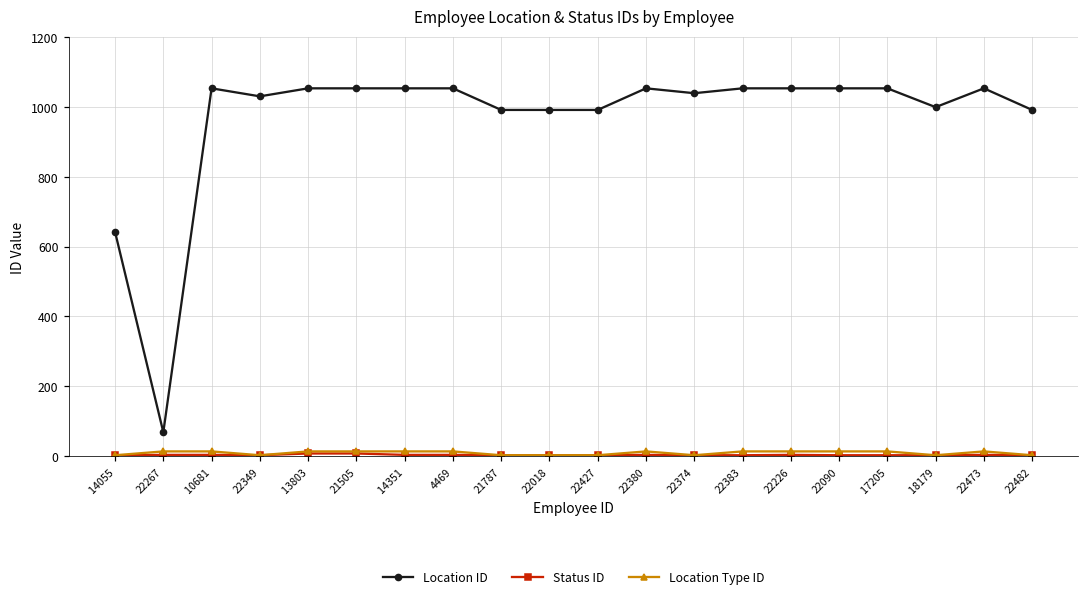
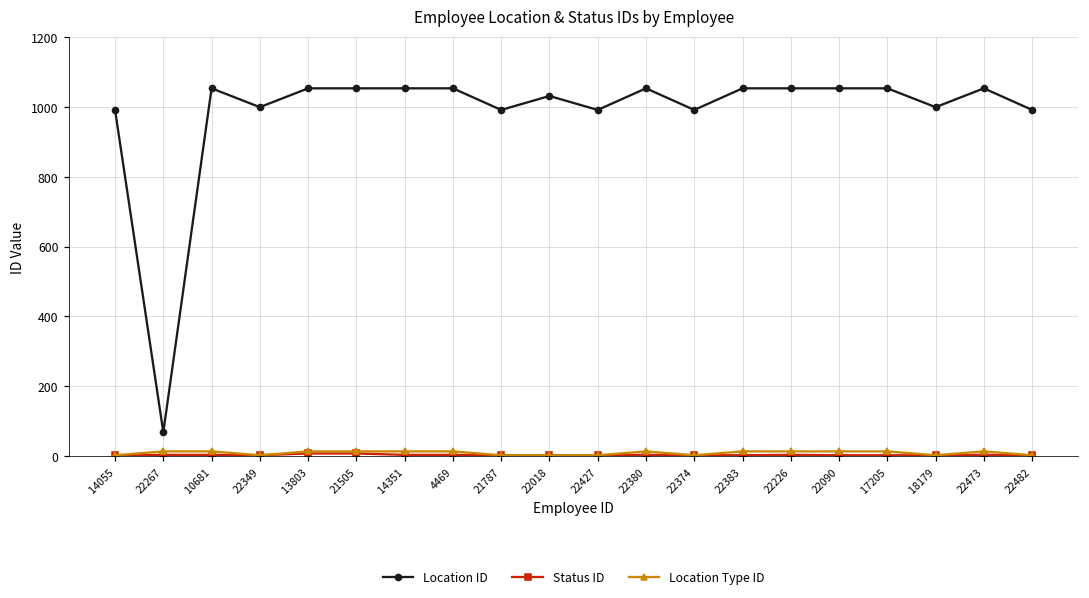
Location ID, 14055: 640 -> 990
Location ID, 22349: 1030 -> 1000
Location ID, 22018: 990 -> 1030
Location ID, 22374: 1040 -> 990
